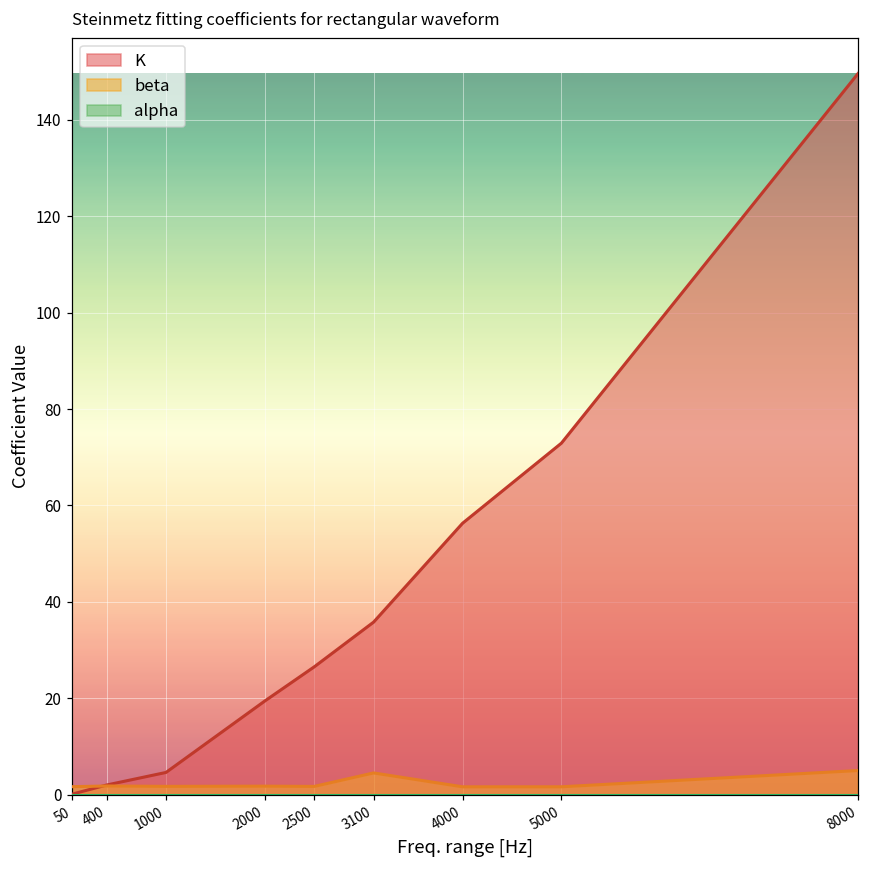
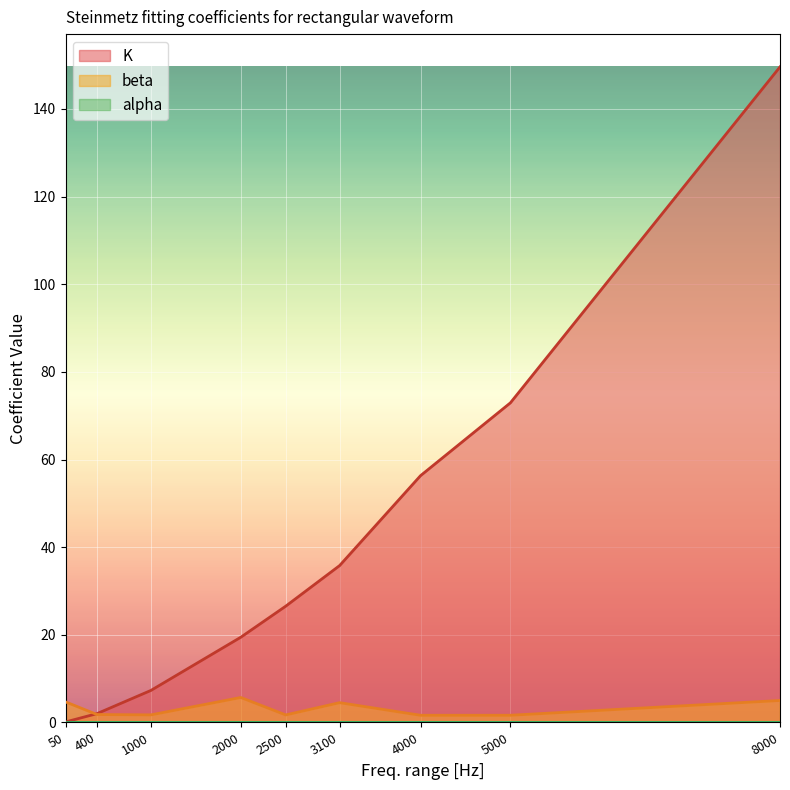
beta, 50: 2 -> 5
K, 1000: 5 -> 7
beta, 2000: 2 -> 6
